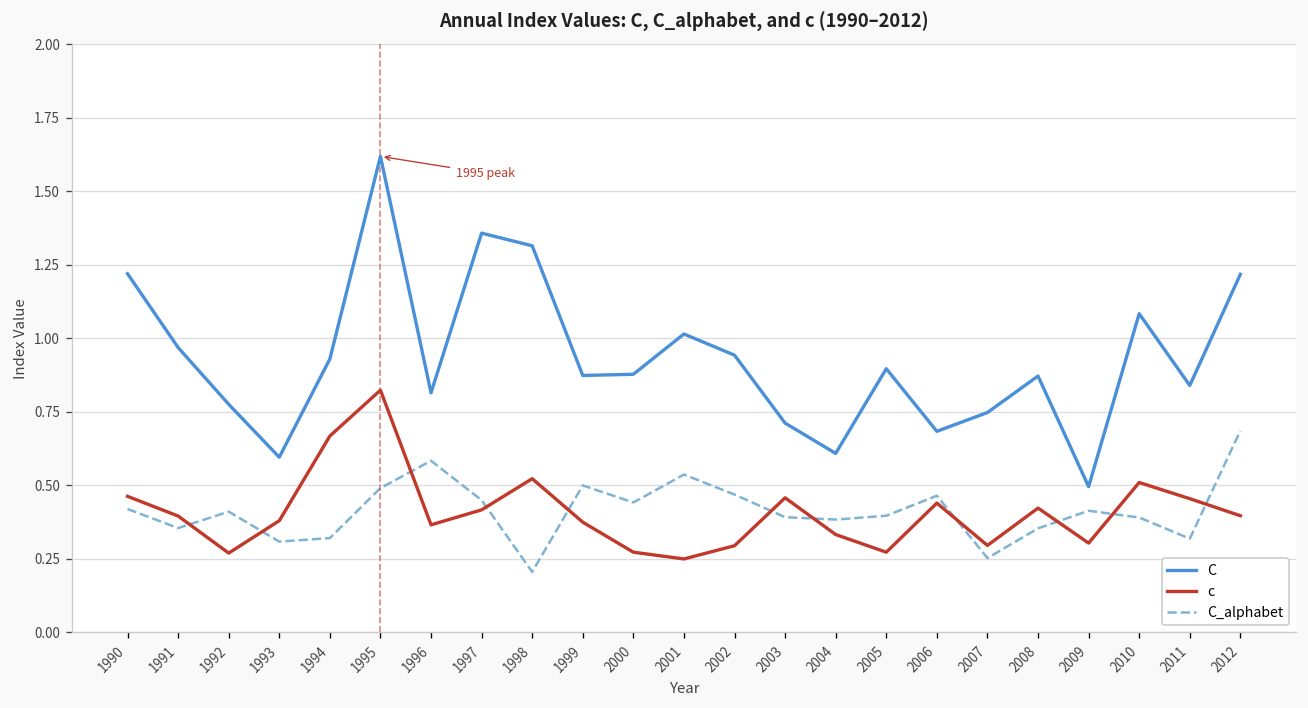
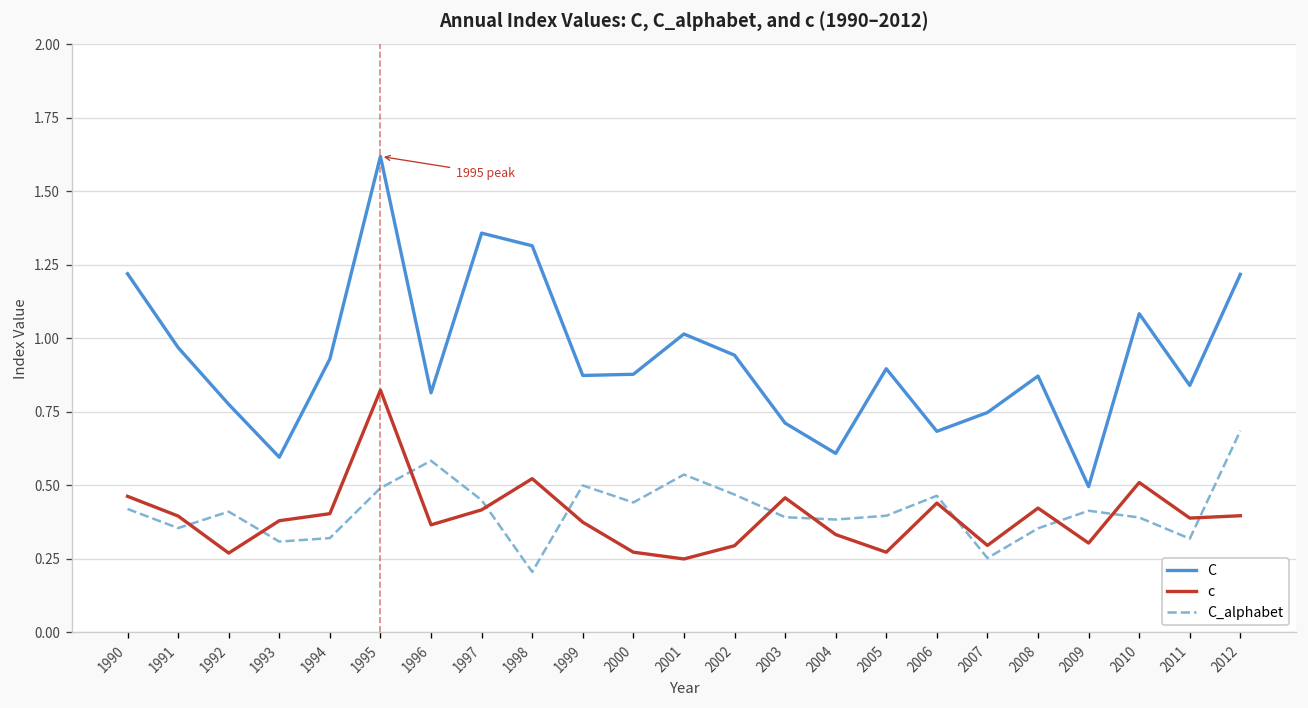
c, 1994: 0.67 -> 0.40
c, 2011: 0.46 -> 0.39
